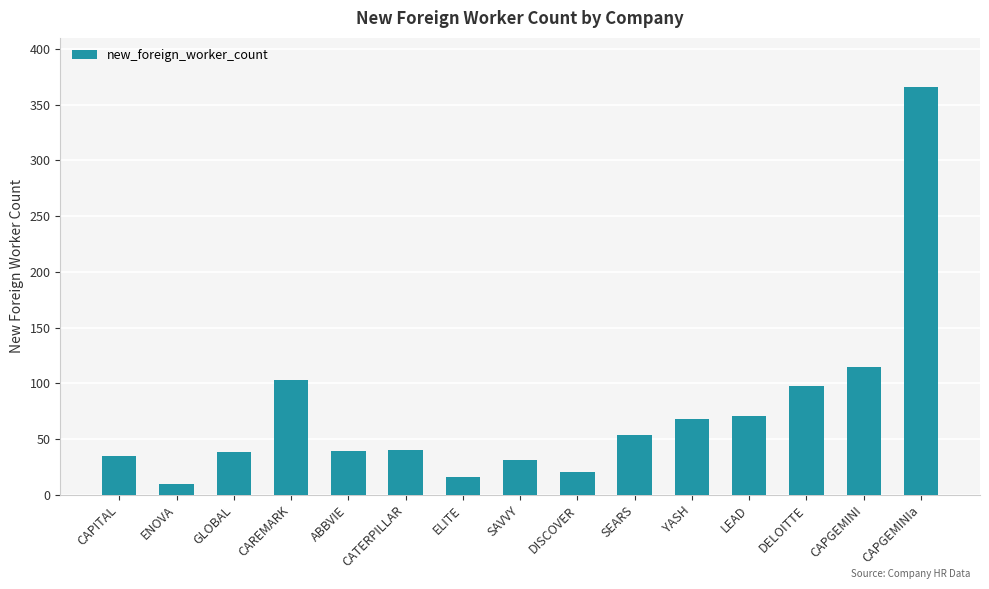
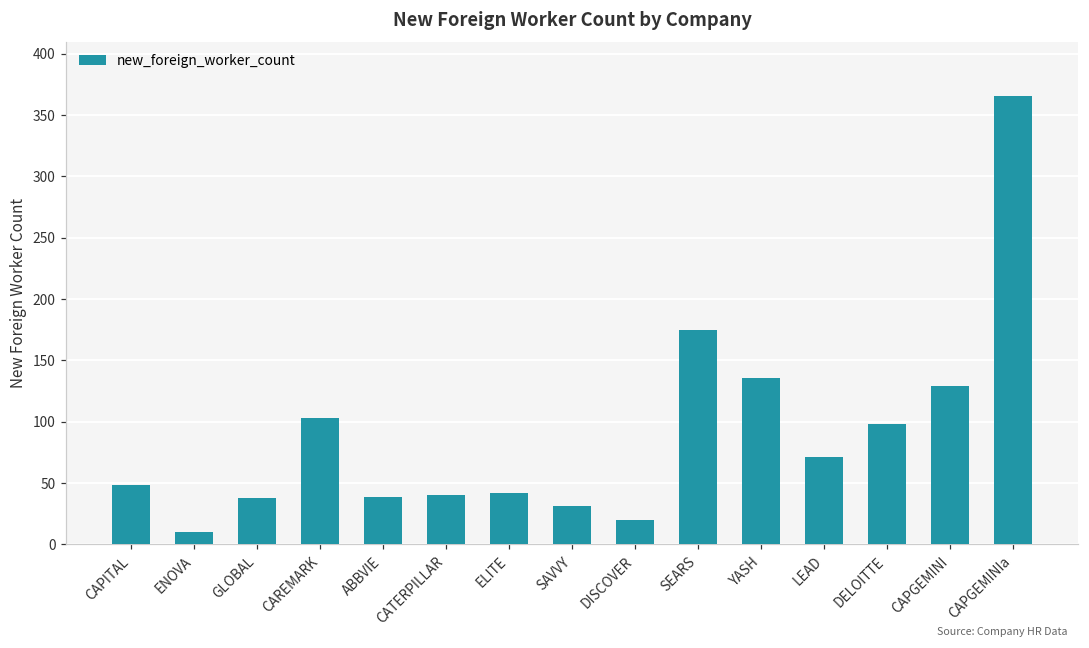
CAPITAL: 35 -> 48
ELITE: 16 -> 42
SEARS: 54 -> 175
YASH: 68 -> 136
CAPGEMINI: 115 -> 129
